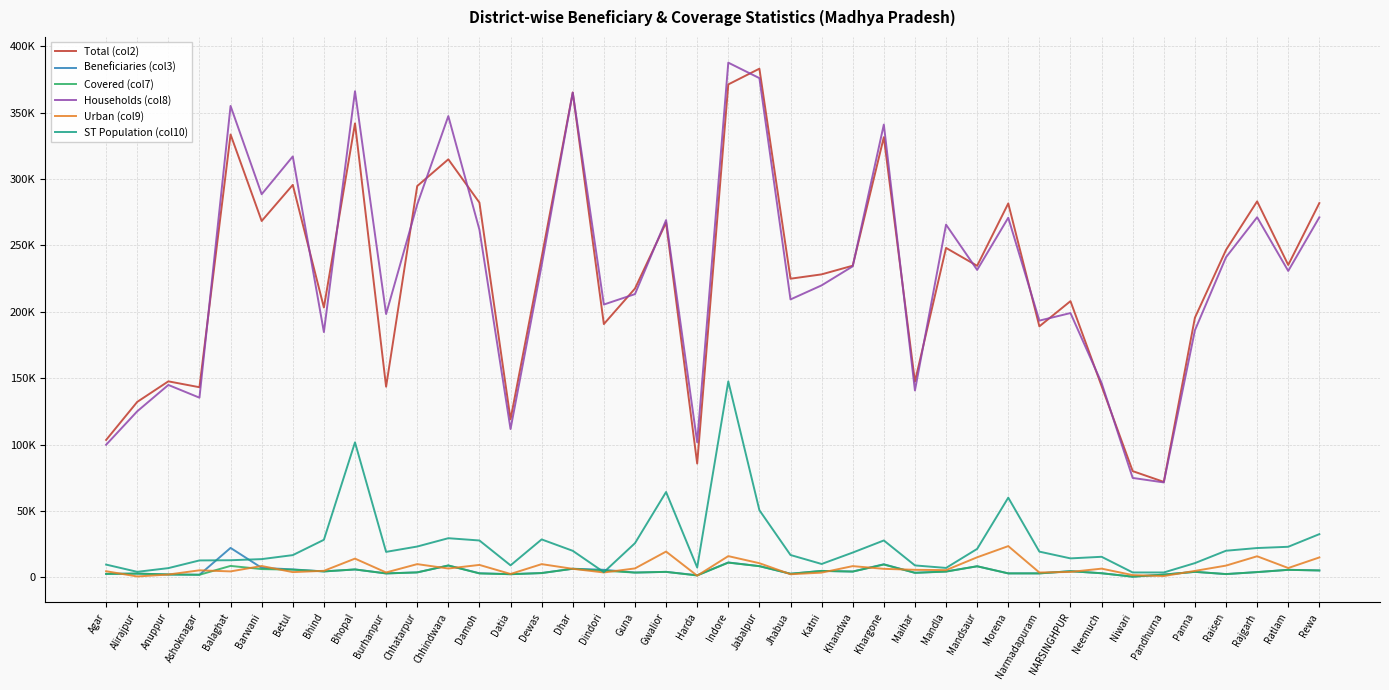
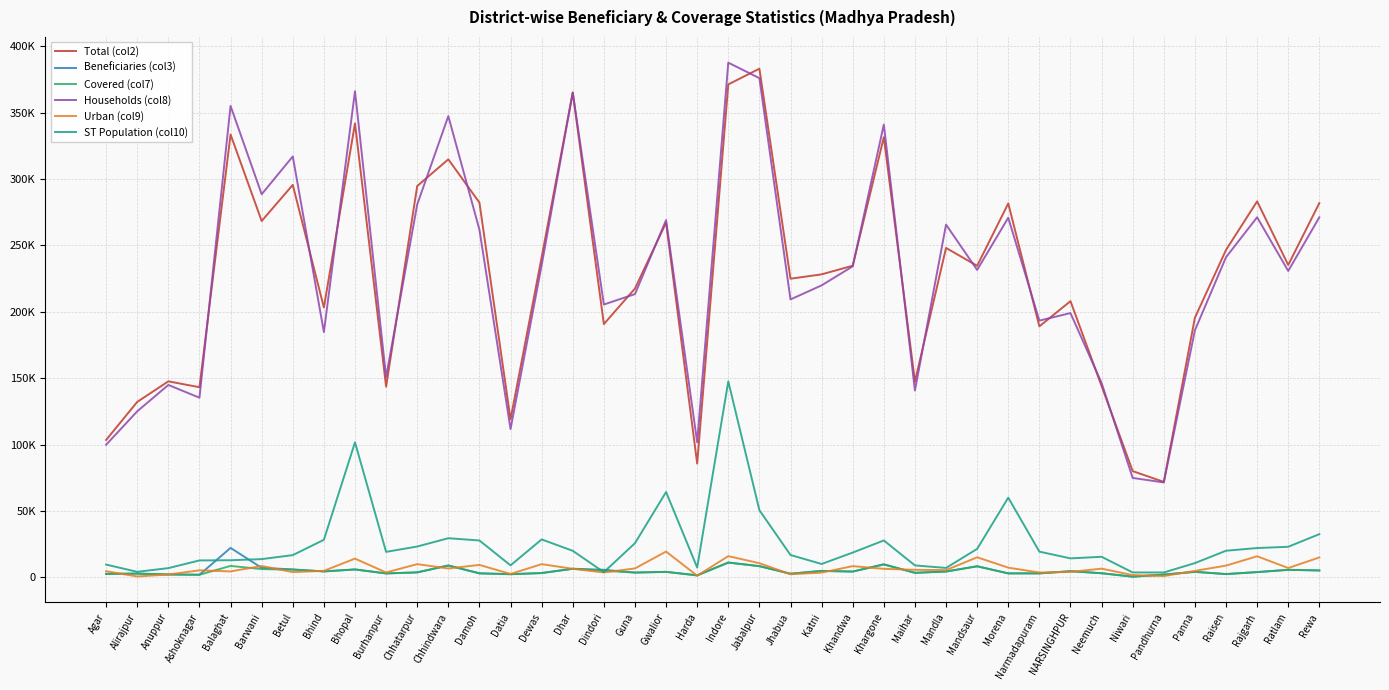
Households (col8), Burhanpur: 198000 -> 151000
Urban (col9), Morena: 23000 -> 7000
